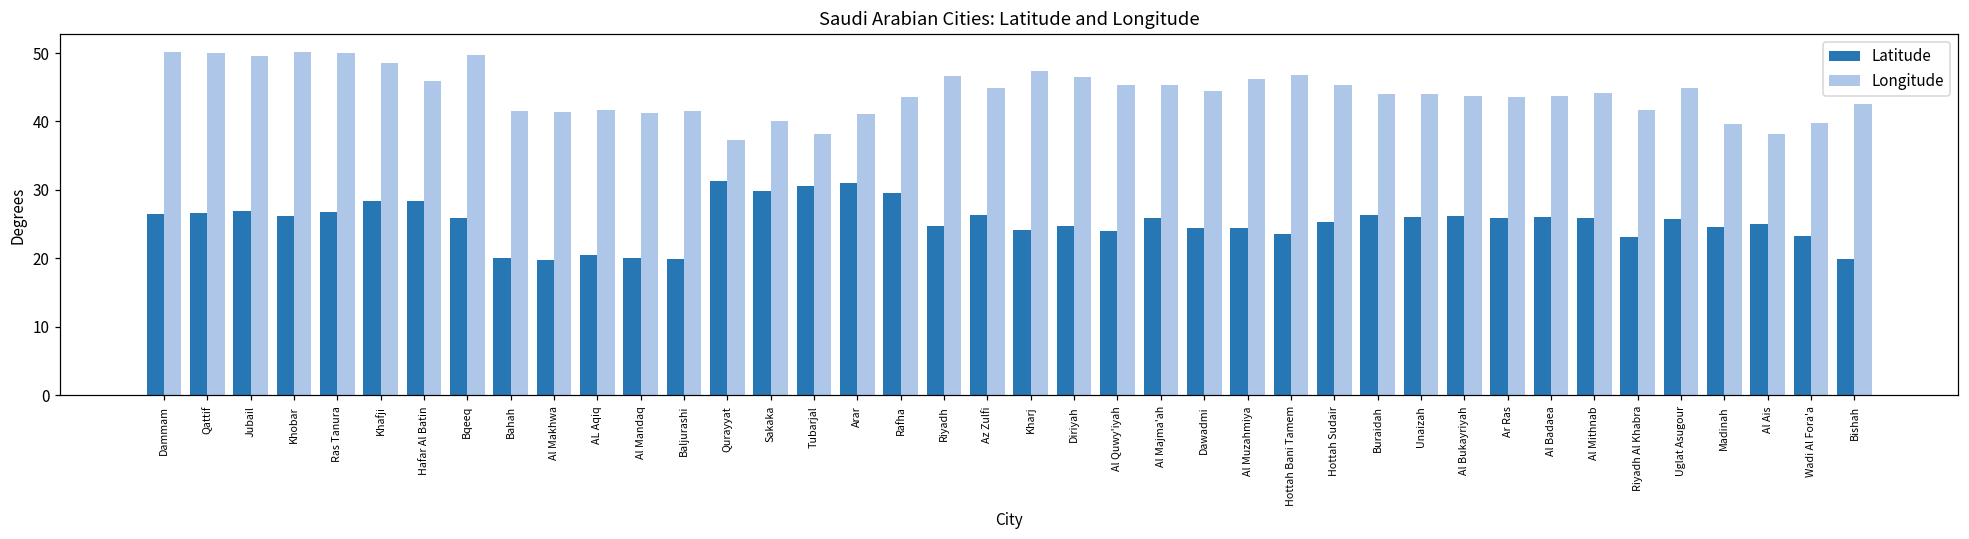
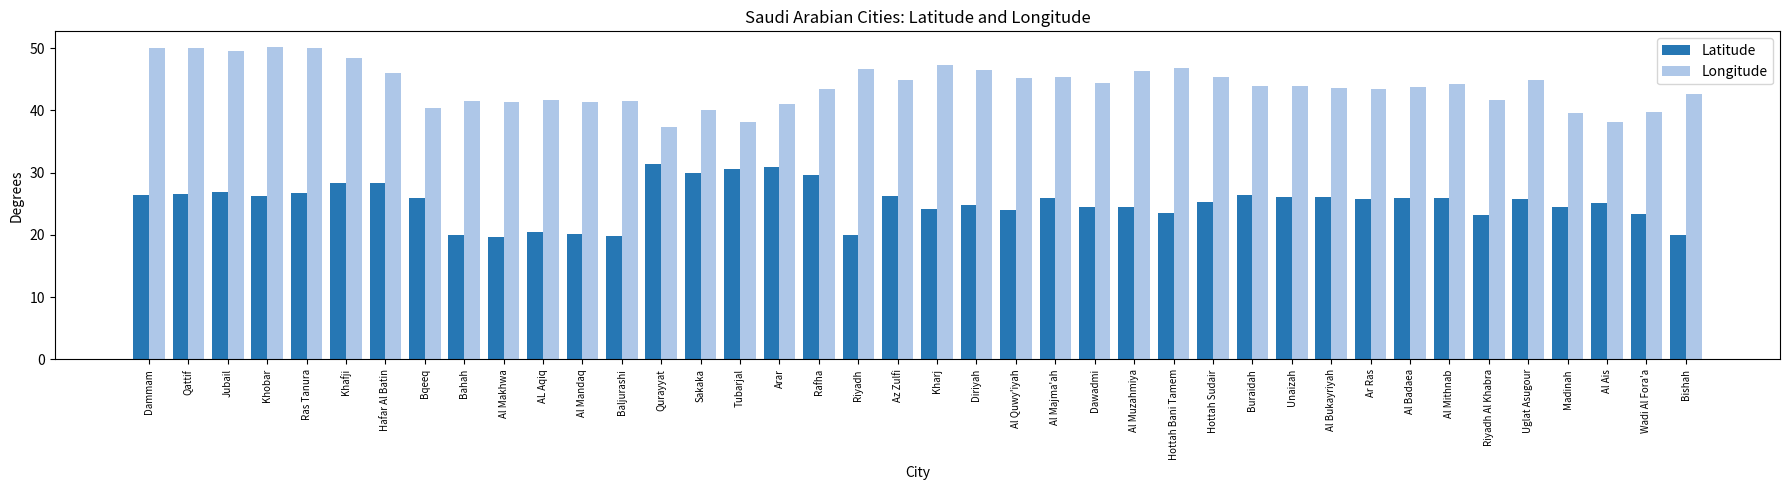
Longitude, Bqeeq: 50 -> 40
Latitude, Riyadh: 25 -> 20
